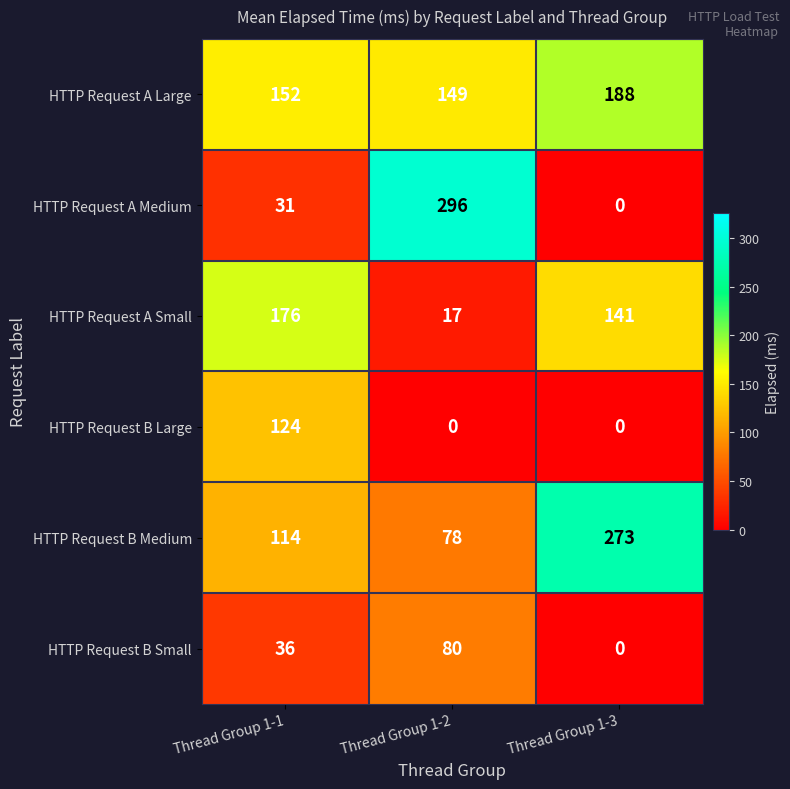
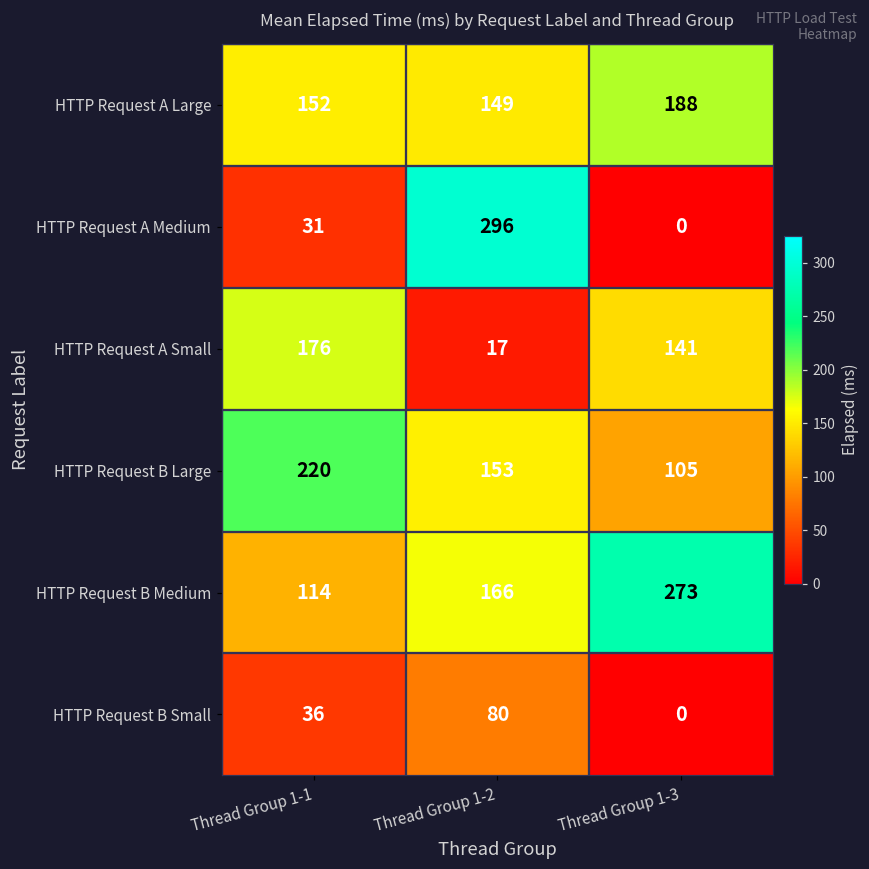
HTTP Request B Large, Thread Group 1-1: 124 -> 220
HTTP Request B Large, Thread Group 1-2: 0 -> 153
HTTP Request B Large, Thread Group 1-3: 0 -> 105
HTTP Request B Medium, Thread Group 1-2: 78 -> 166
